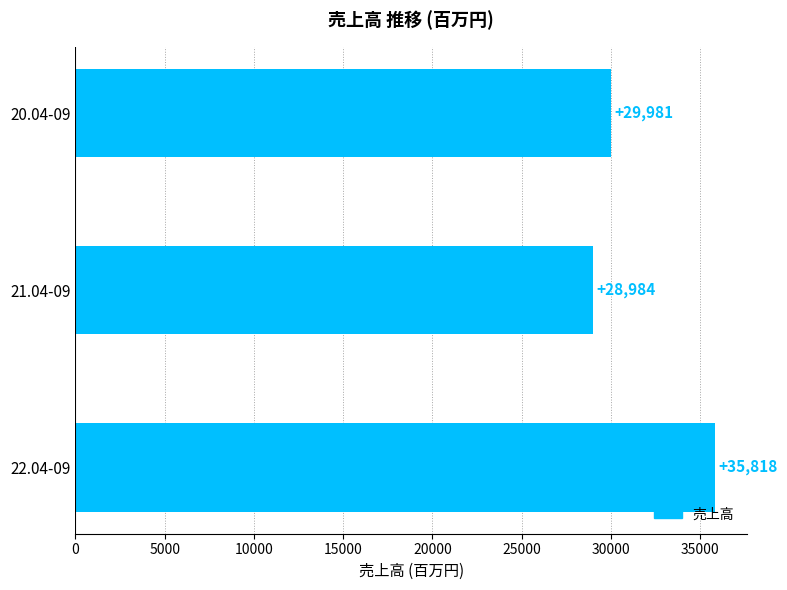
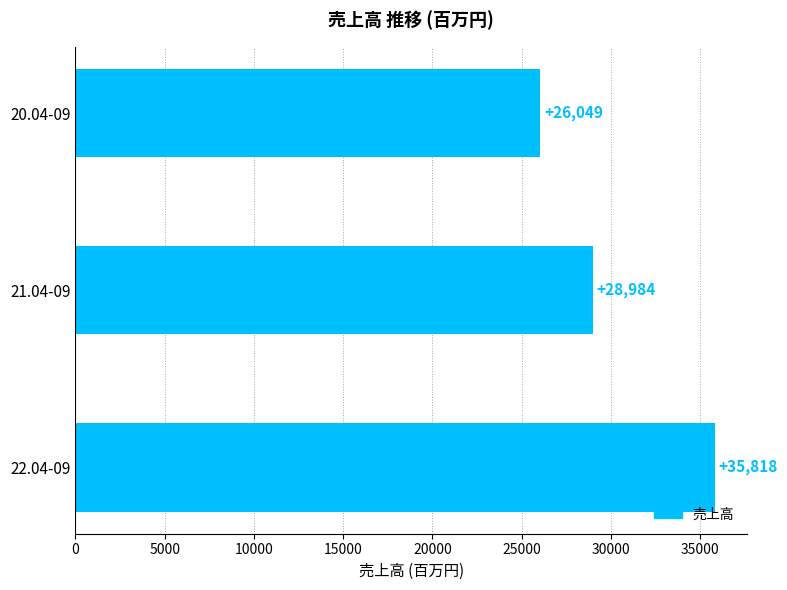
20.04-09: +29,981 -> +26,049
